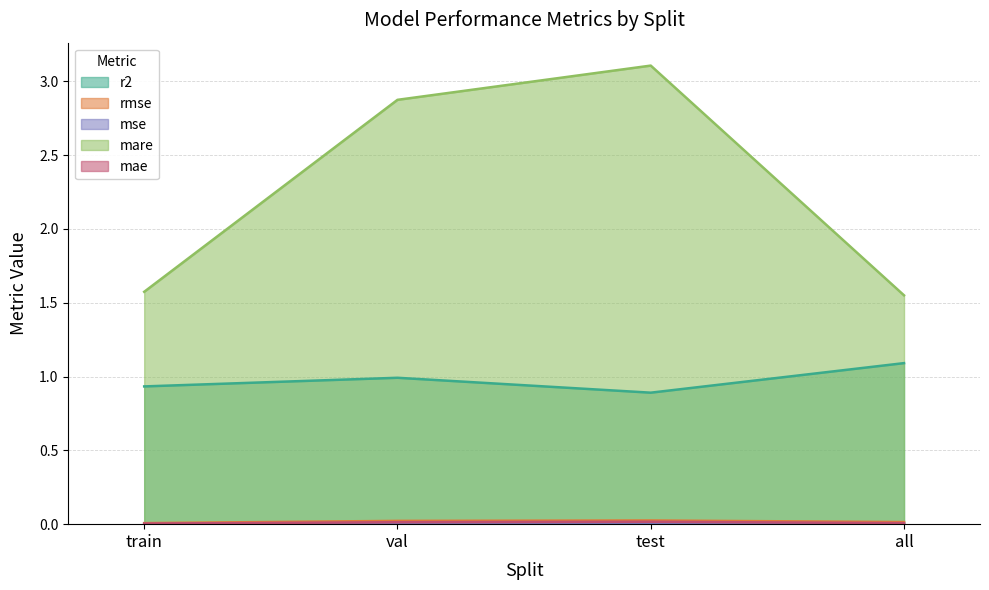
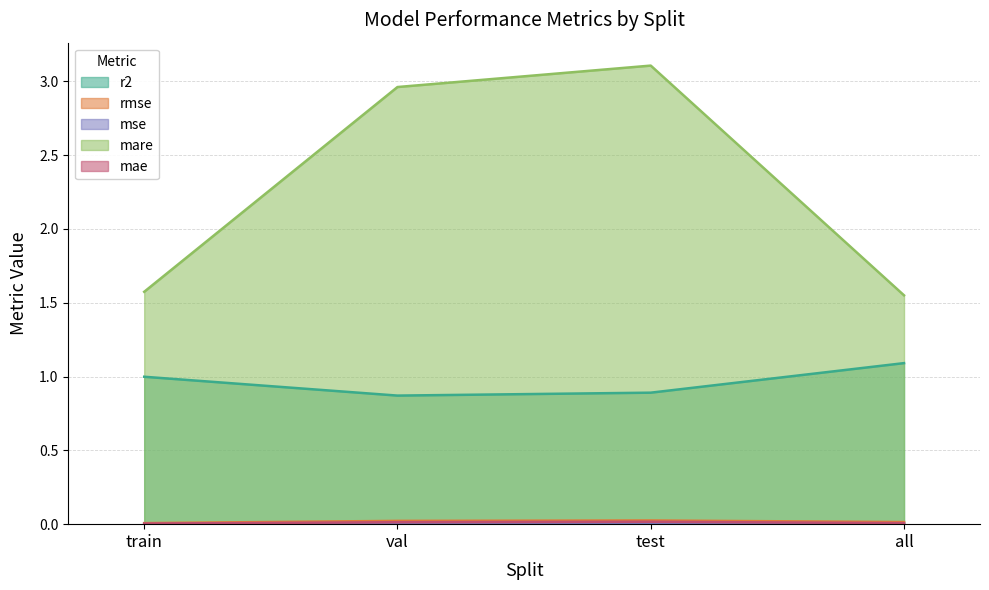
r2, train: 0.93 -> 1.00
r2, val: 0.99 -> 0.87
mare, val: 2.87 -> 2.96
